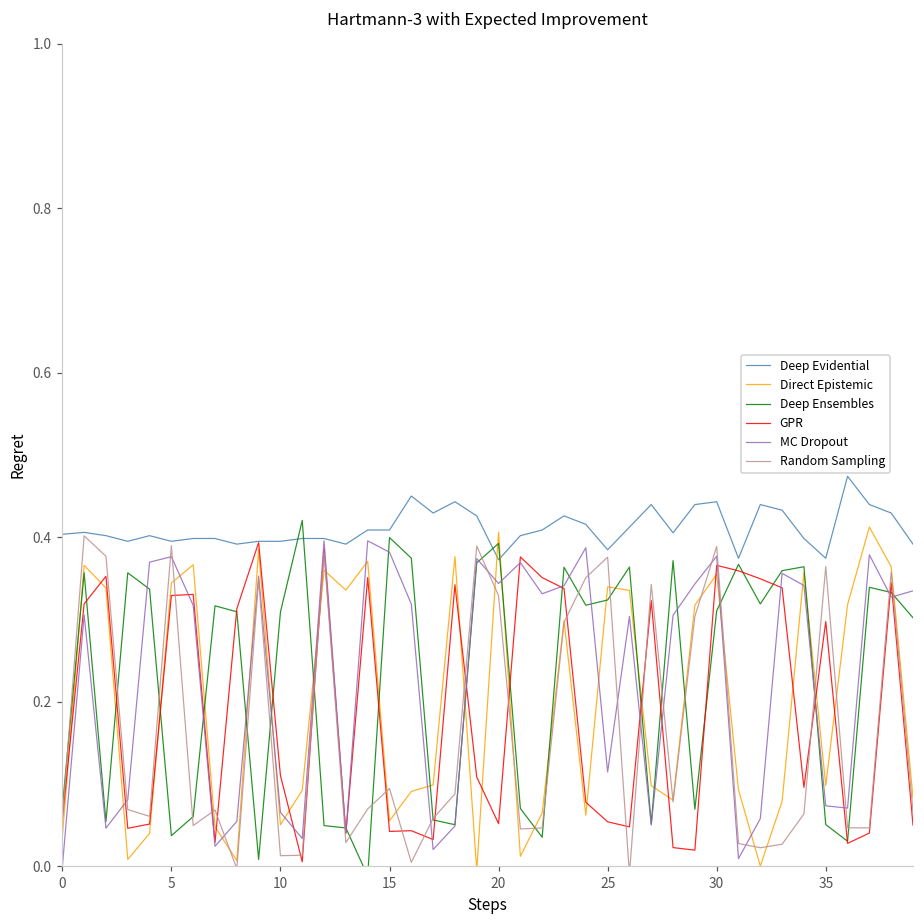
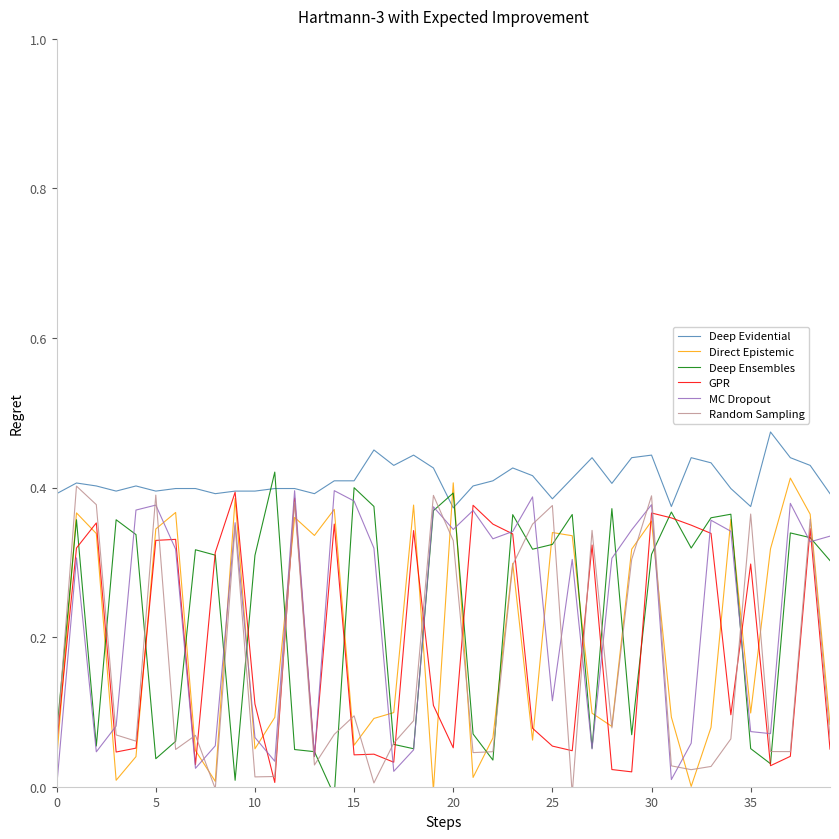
Deep Evidential, 0: 0.40 -> 0.39
